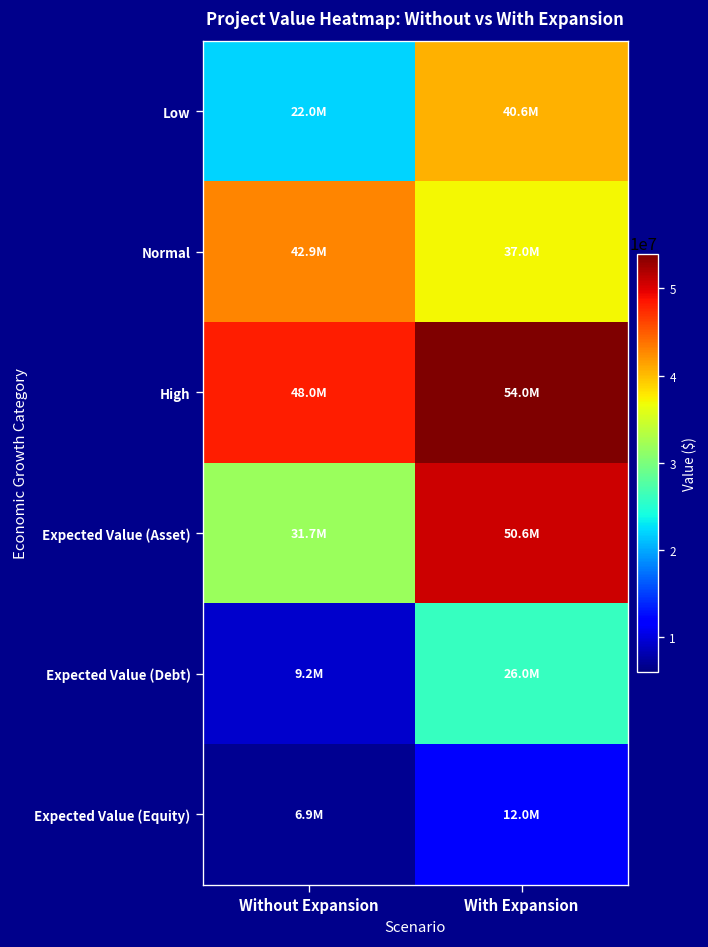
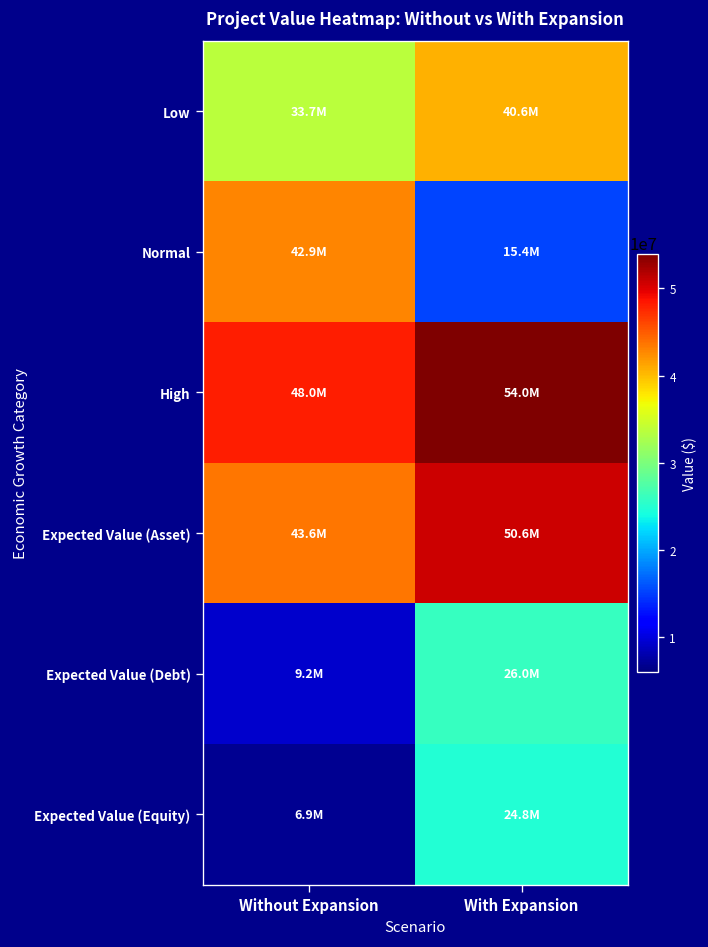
Low, Without Expansion: 22.0M -> 33.7M
Normal, With Expansion: 37.0M -> 15.4M
Expected Value (Asset), Without Expansion: 31.7M -> 43.6M
Expected Value (Equity), With Expansion: 12.0M -> 24.8M
